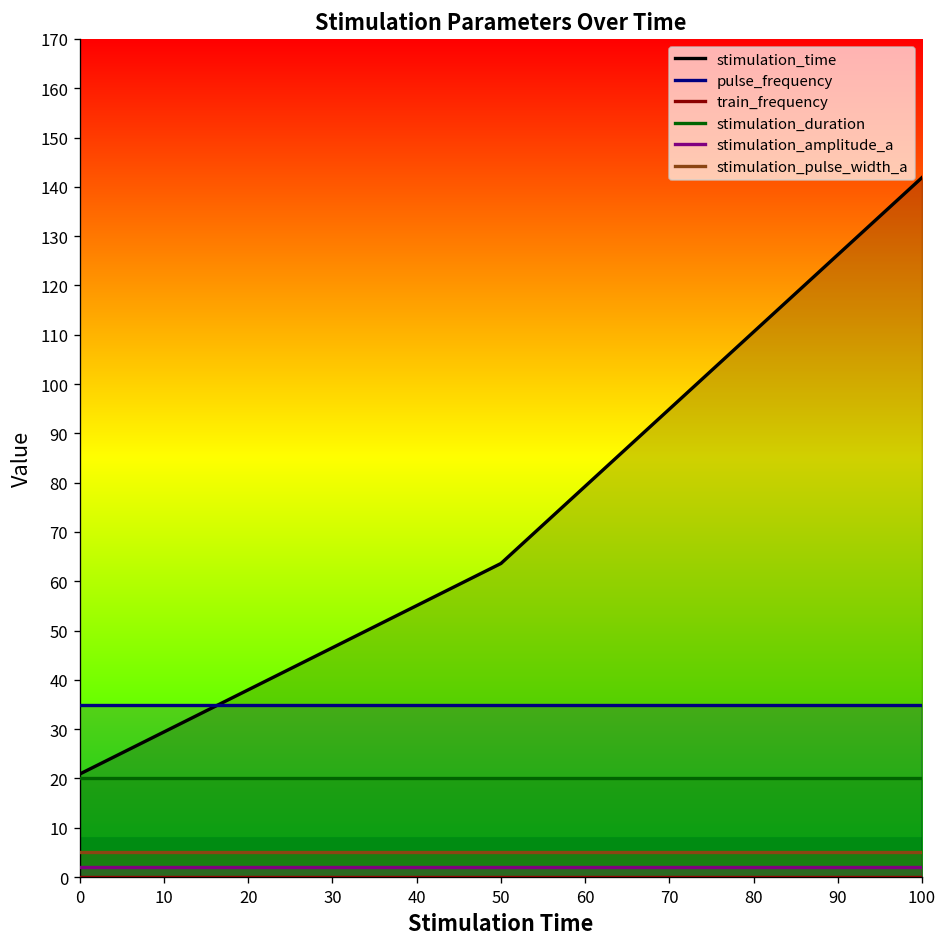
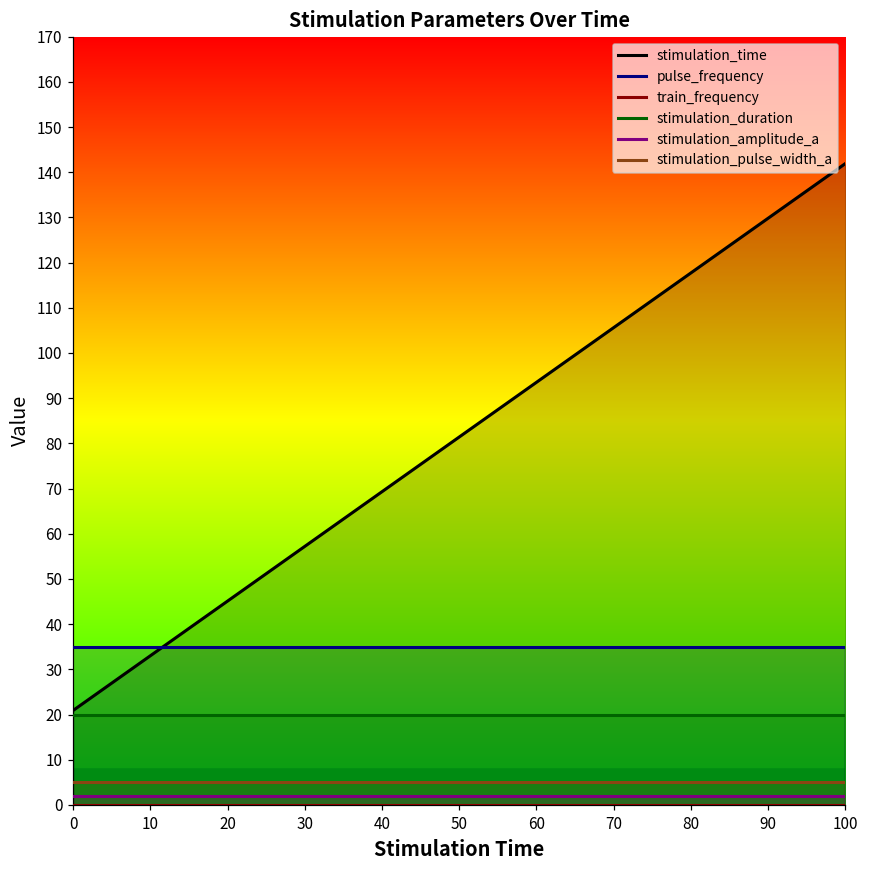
stimulation_time, 50: 64 -> 81
